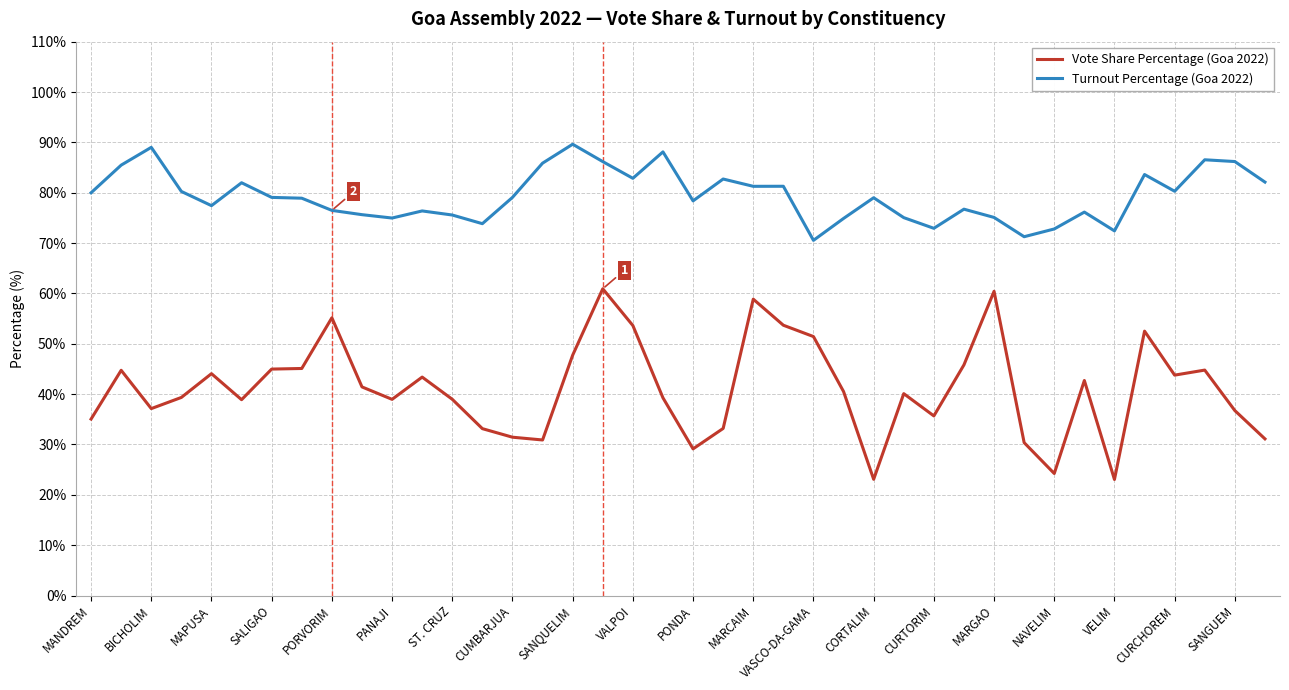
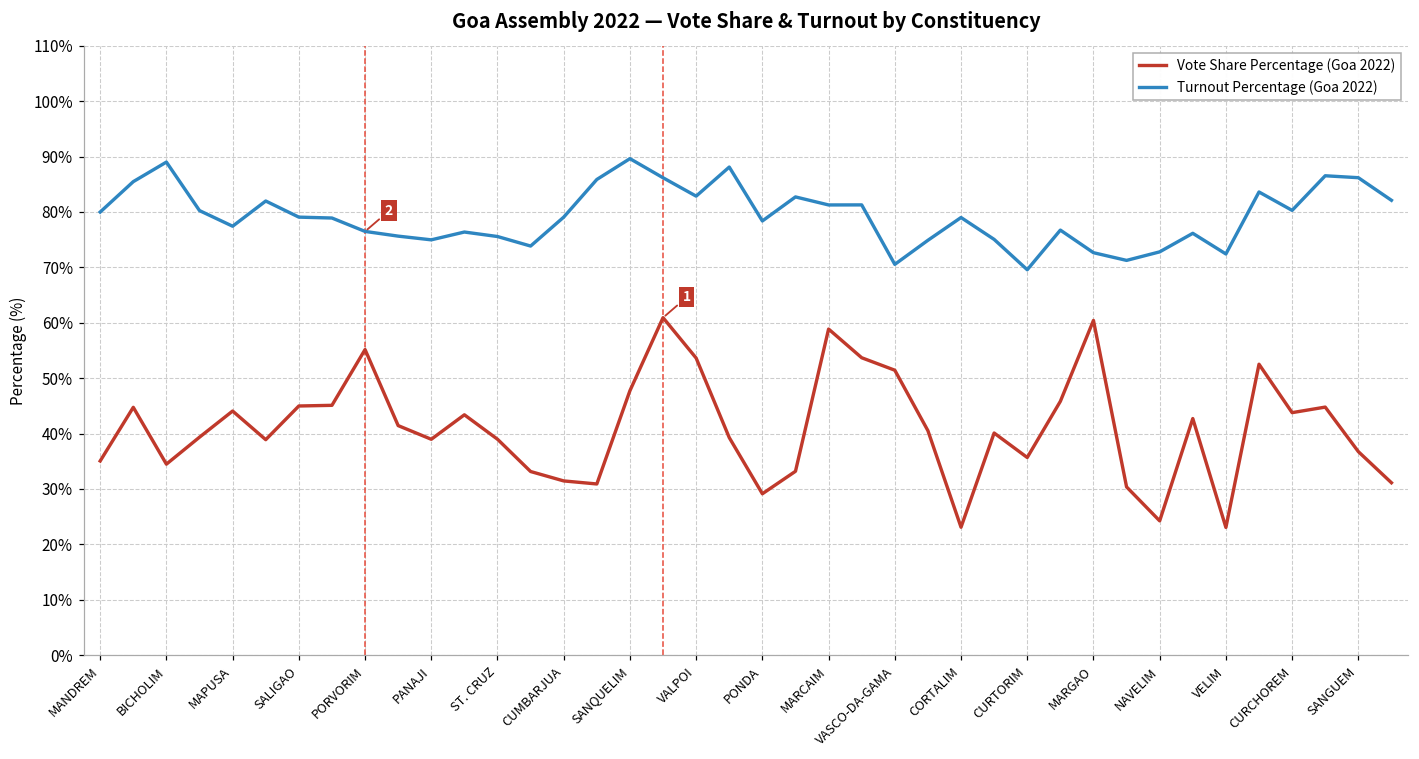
Vote Share Percentage (Goa 2022), BICHOLIM: 37% -> 34%
Turnout Percentage (Goa 2022), CURTORIM: 73% -> 70%
Turnout Percentage (Goa 2022), MARGAO: 75% -> 73%
